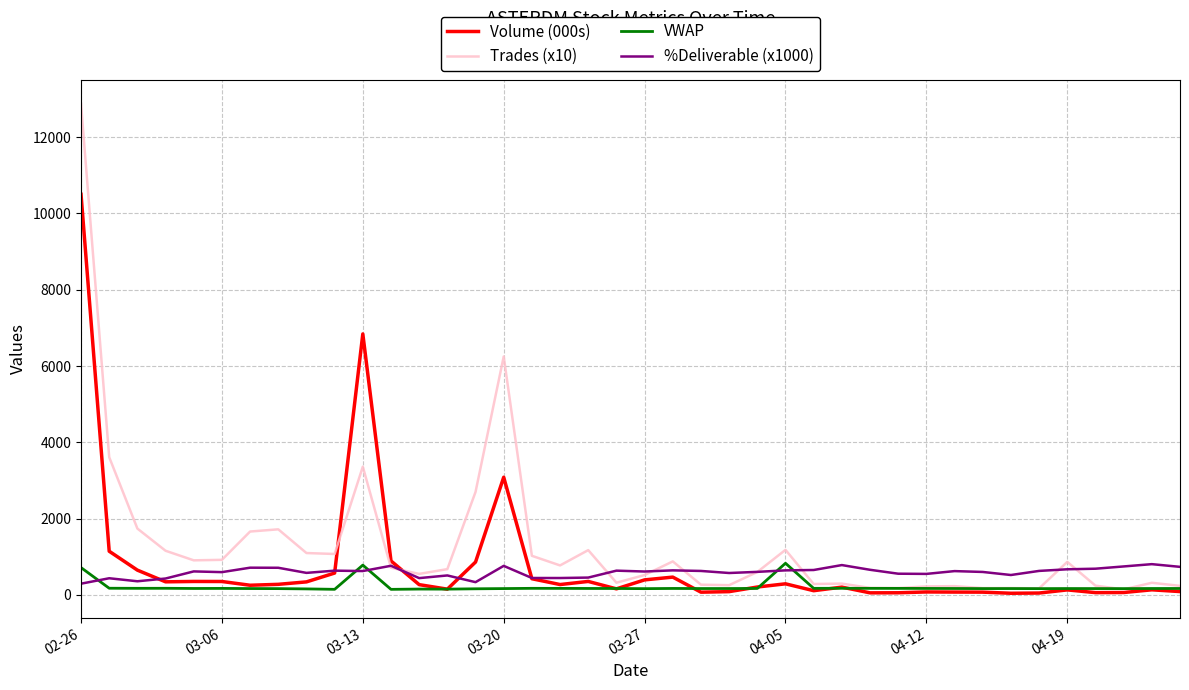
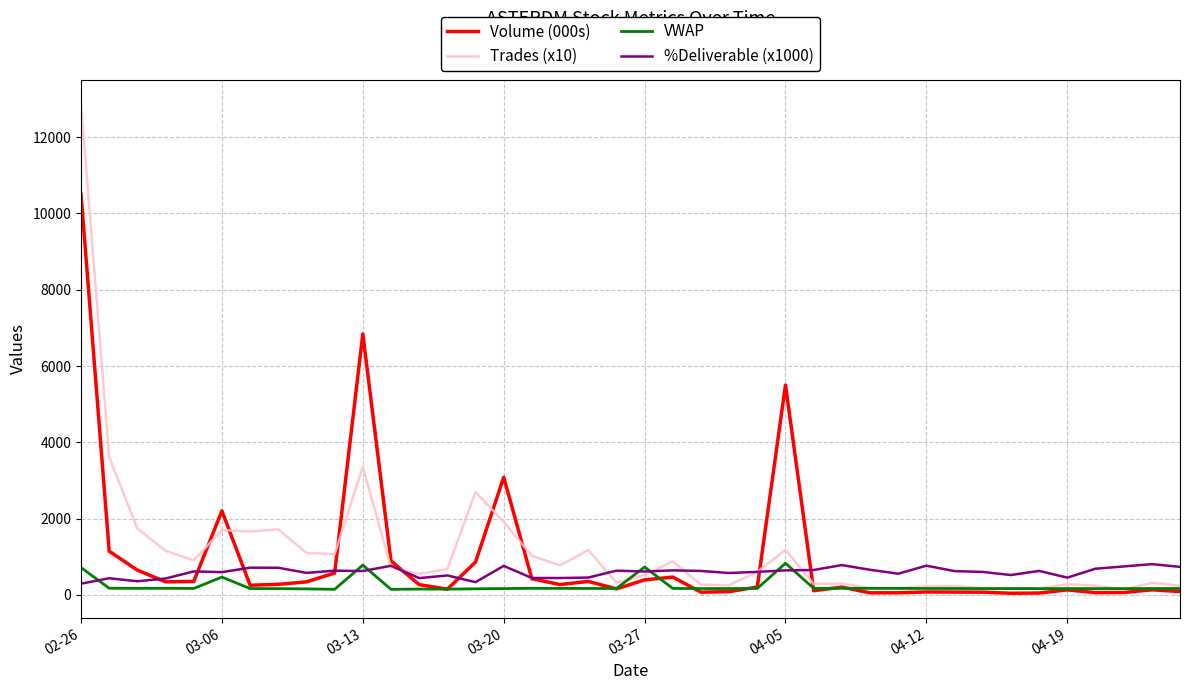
Volume (000s), 03-06: 400 -> 2200
Trades (x10), 03-06: 900 -> 1700
VWAP, 03-06: 200 -> 500
Trades (x10), 03-20: 6200 -> 1900
VWAP, 03-27: 200 -> 700
Volume (000s), 04-05: 300 -> 5500
%Deliverable (x1000), 04-12: 600 -> 800
Trades (x10), 04-19: 900 -> 300
%Deliverable (x1000), 04-19: 700 -> 500
